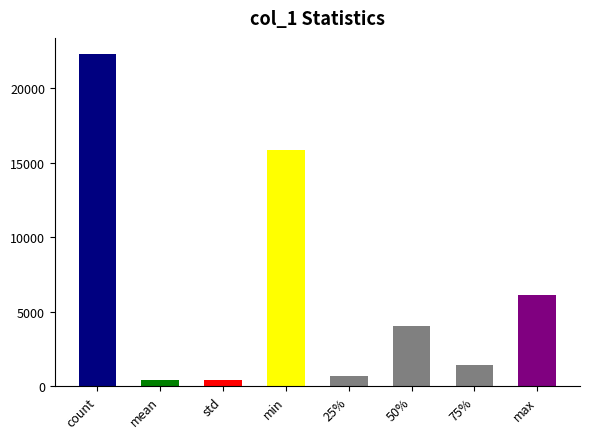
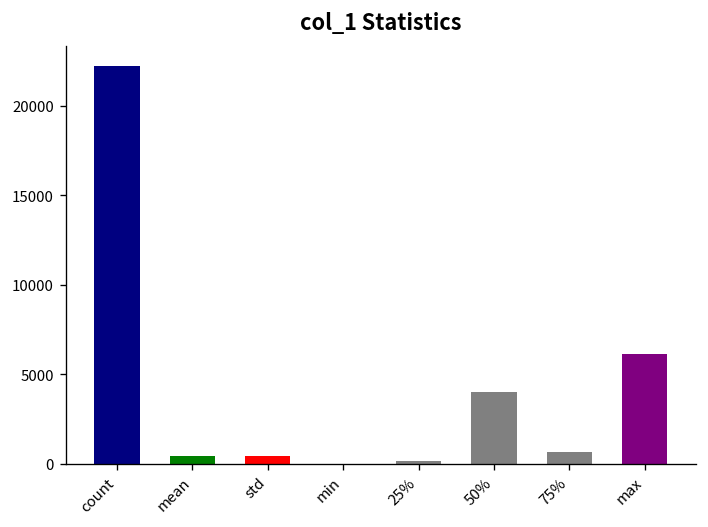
min: 15800 -> 0
25%: 700 -> 100
75%: 1400 -> 600
